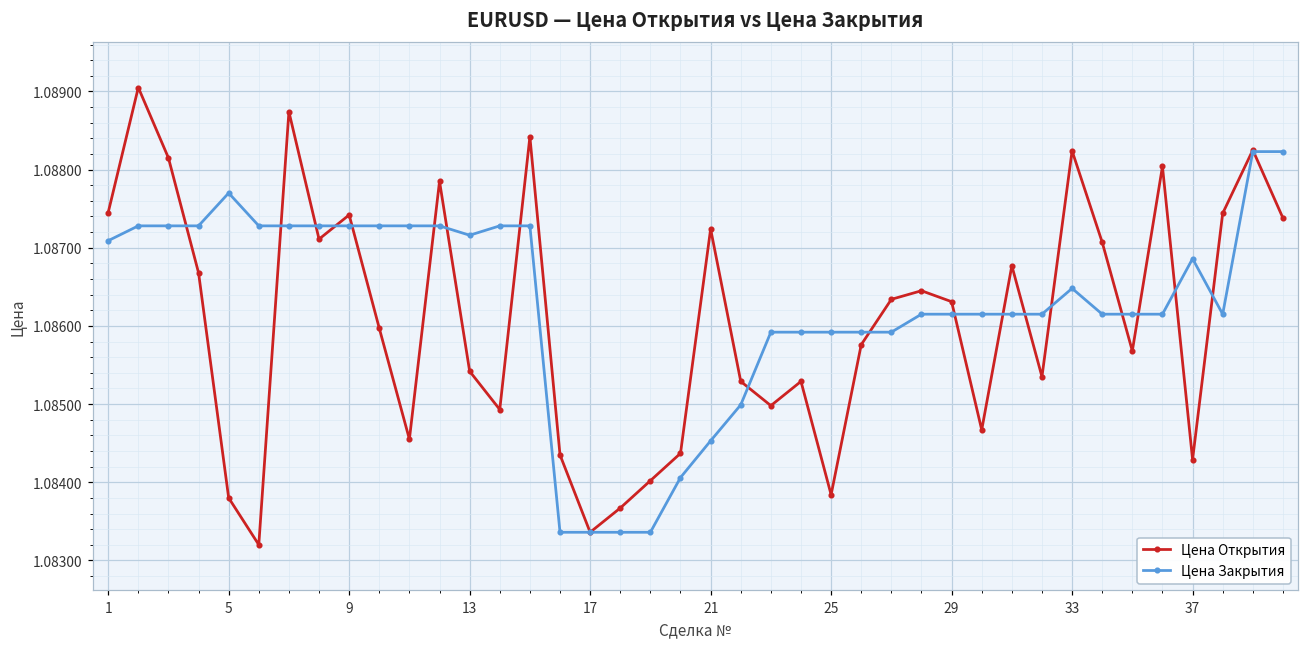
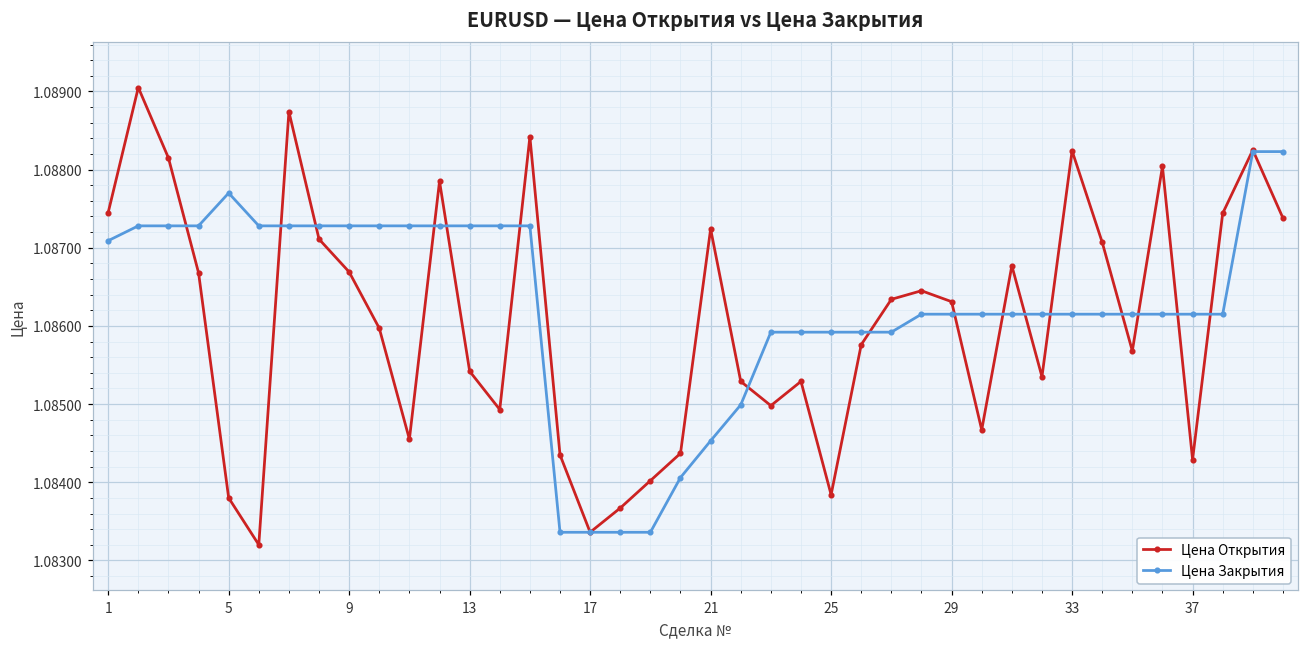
Цена Открытия, 9: 1.0874 -> 1.0867
Цена Закрытия, 13: 1.0872 -> 1.0873
Цена Закрытия, 33: 1.0865 -> 1.0862
Цена Закрытия, 37: 1.0869 -> 1.0862
